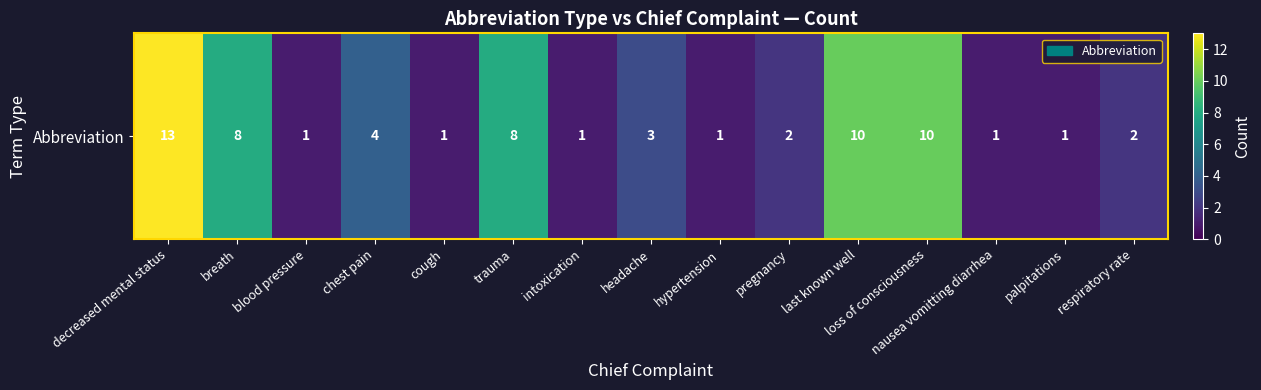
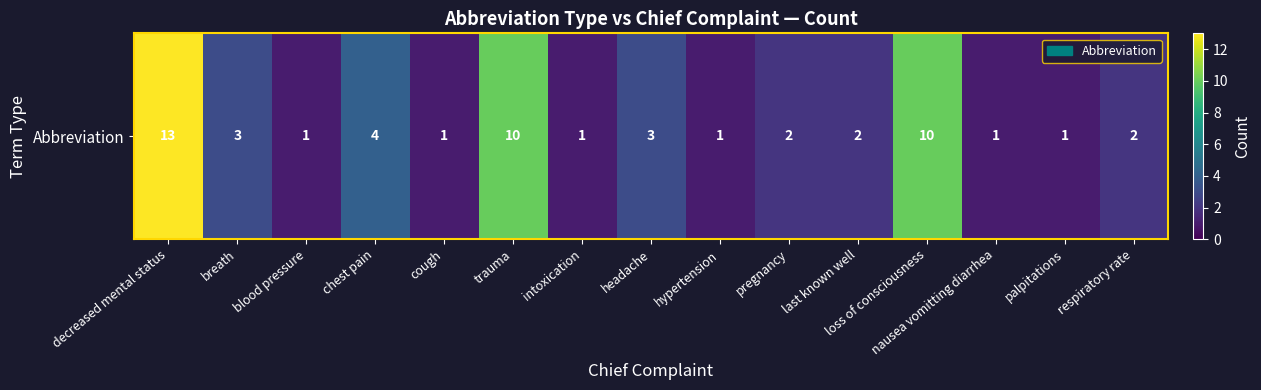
Abbreviation, breath: 8 -> 3
Abbreviation, trauma: 8 -> 10
Abbreviation, last known well: 10 -> 2
